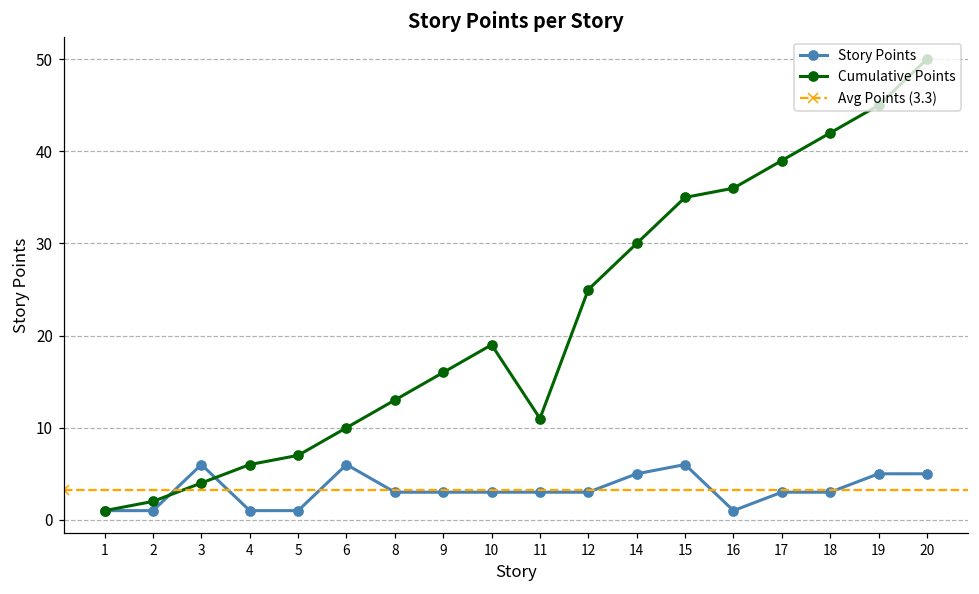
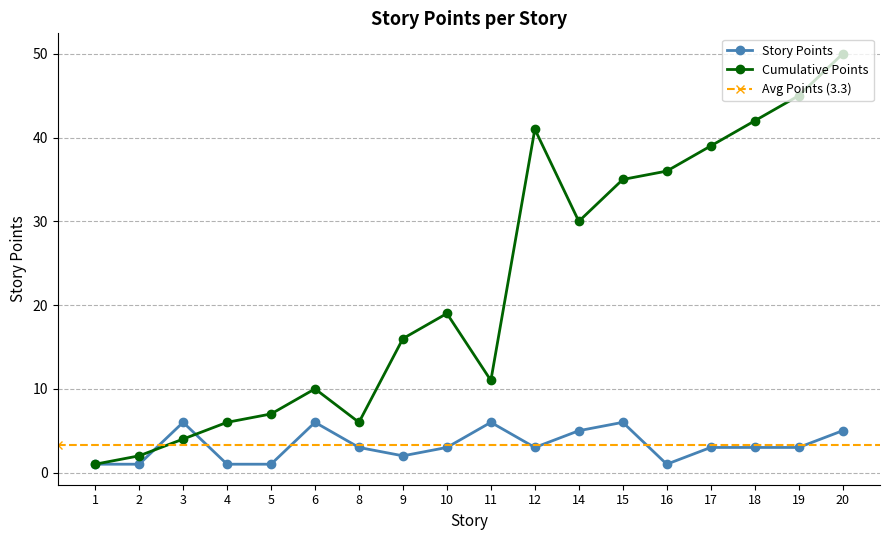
Cumulative Points, 8: 13 -> 6
Story Points, 9: 3 -> 2
Story Points, 11: 3 -> 6
Cumulative Points, 12: 25 -> 41
Story Points, 19: 5 -> 3
